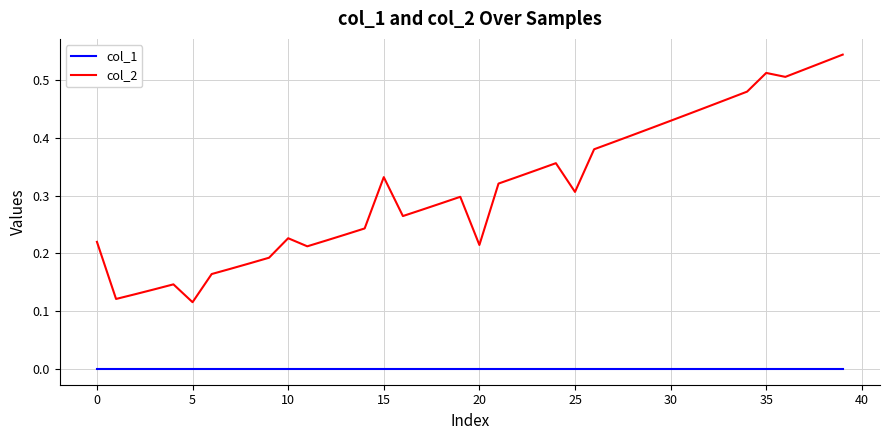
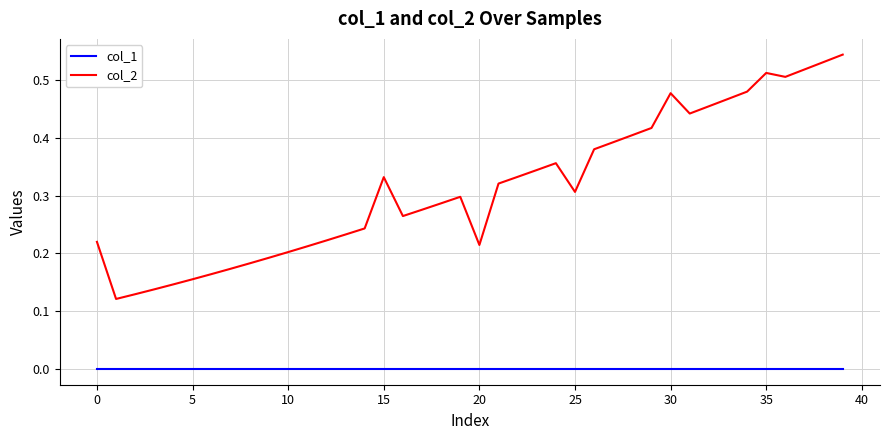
col_2, 5: 0.12 -> 0.16
col_2, 10: 0.23 -> 0.20
col_2, 30: 0.43 -> 0.48
